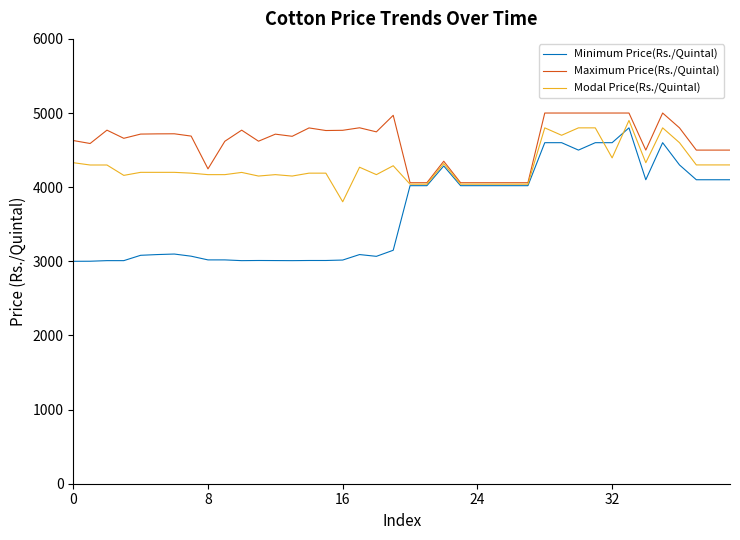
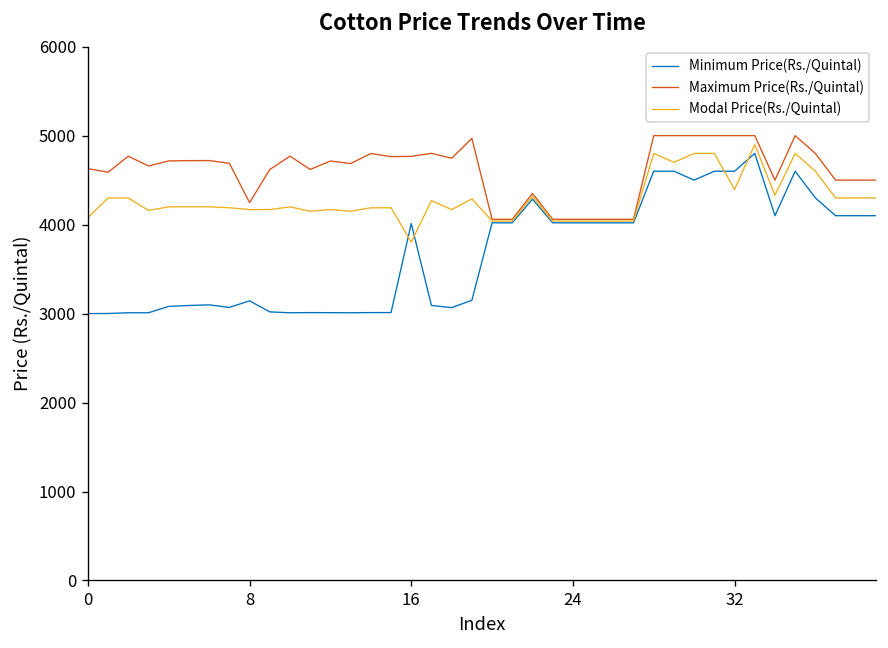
Modal Price(Rs./Quintal), 0: 4300 -> 4100
Minimum Price(Rs./Quintal), 8: 3000 -> 3100
Minimum Price(Rs./Quintal), 16: 3000 -> 4000
